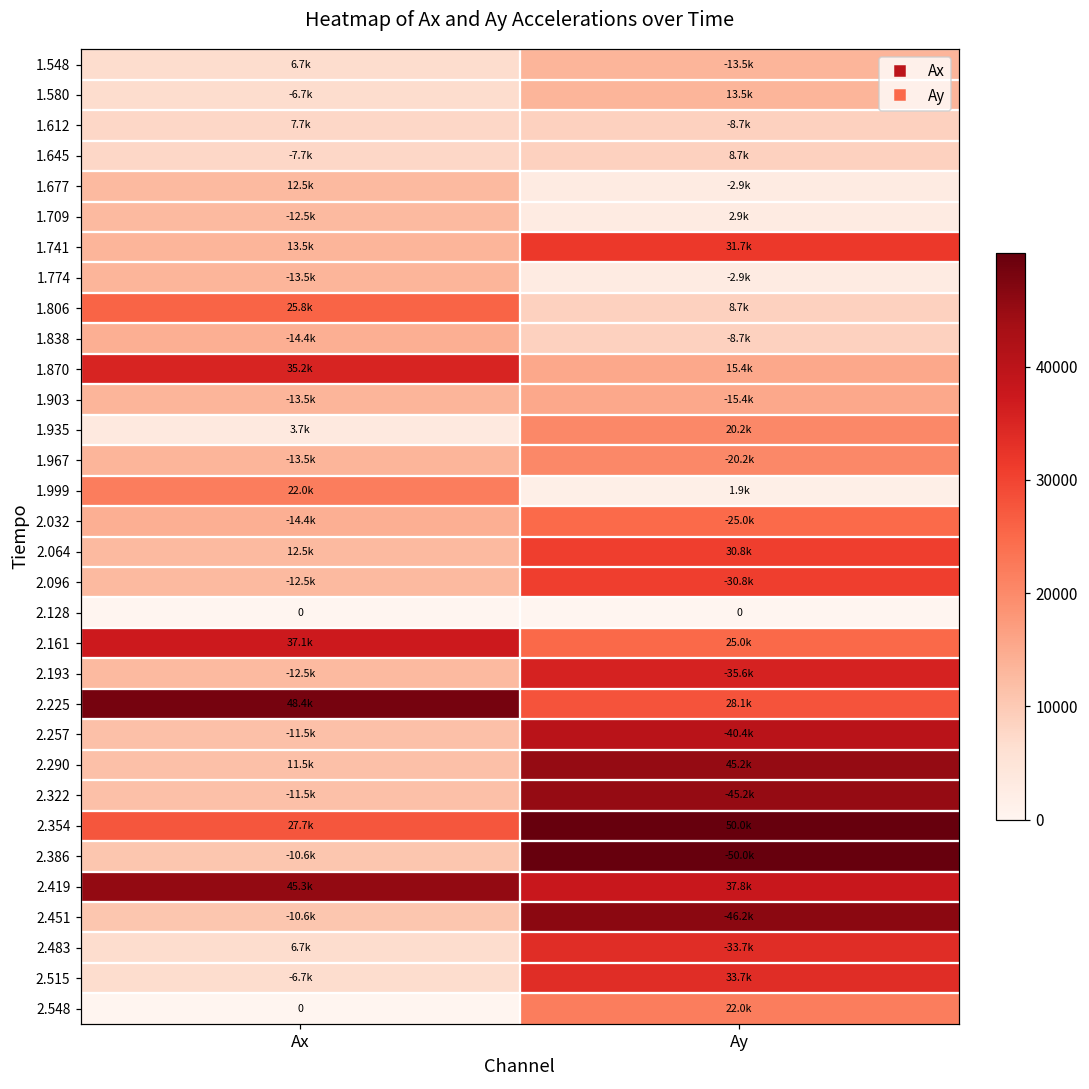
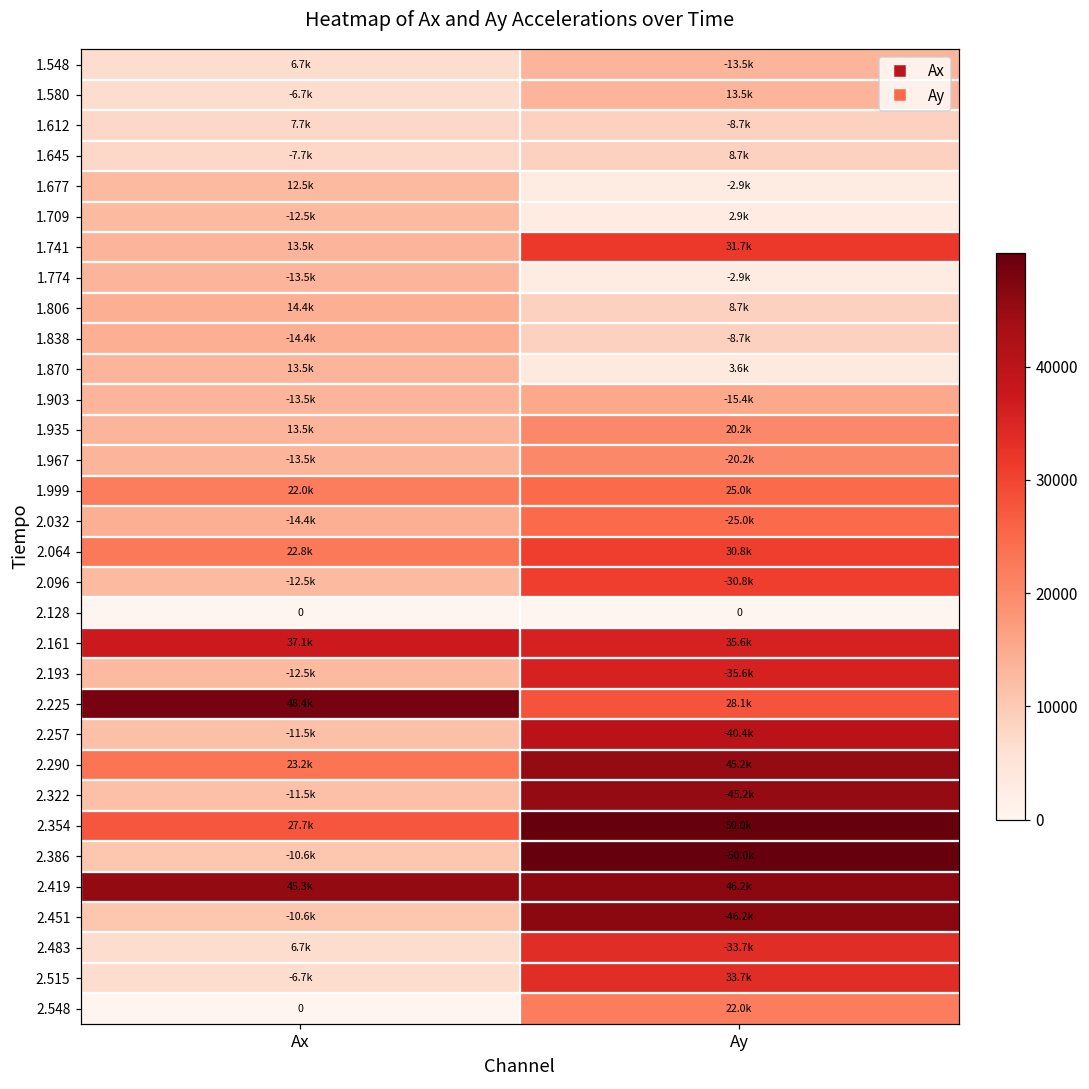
1.806, Ax: 25.8k -> 14.4k
1.870, Ax: 35.2k -> 13.5k
1.870, Ay: 15.4k -> 3.6k
1.935, Ax: 3.7k -> 13.5k
1.999, Ay: 1.9k -> 25.0k
2.064, Ax: 12.5k -> 22.8k
2.161, Ay: 25.0k -> 35.6k
2.290, Ax: 11.5k -> 23.2k
2.419, Ay: 37.8k -> 46.2k
